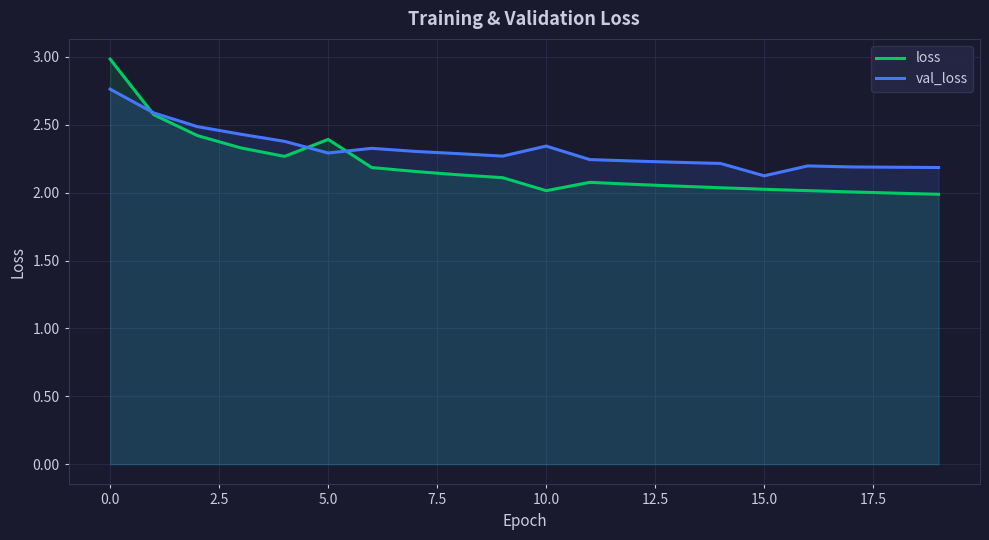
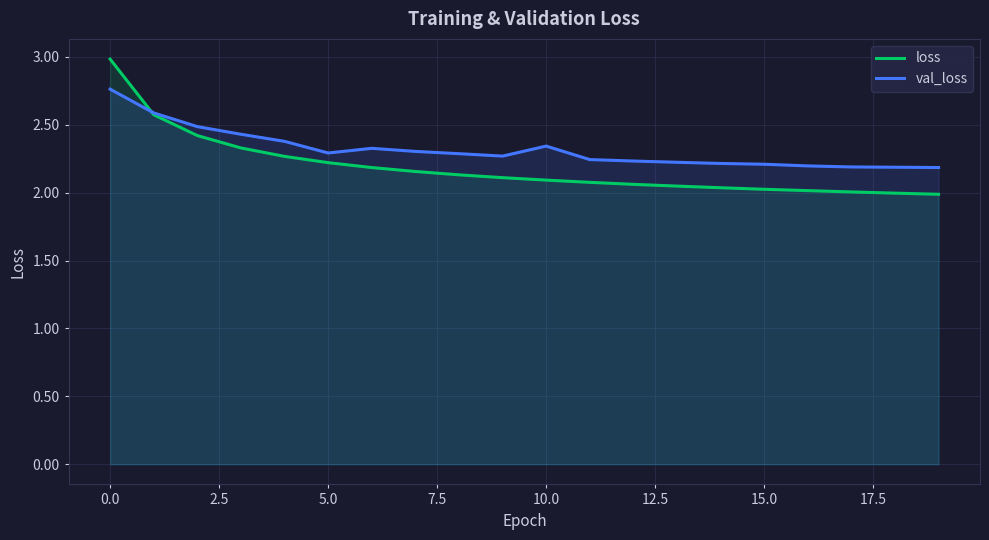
loss, 5.0: 2.39 -> 2.22
loss, 10.0: 2.01 -> 2.09
val_loss, 15.0: 2.12 -> 2.21
